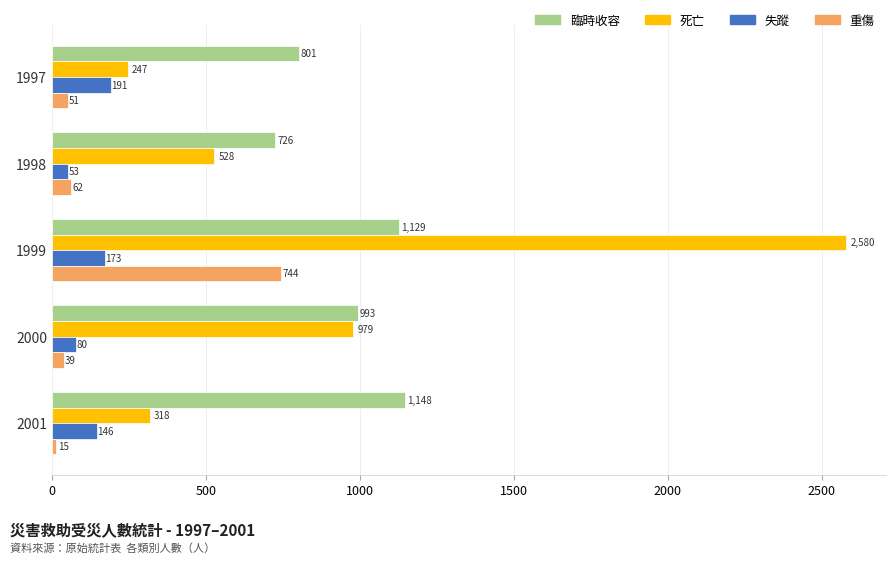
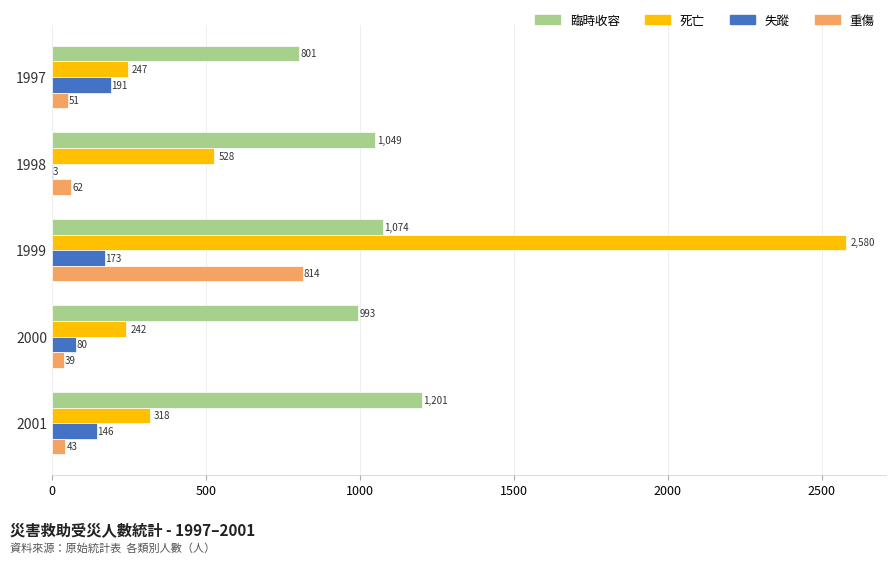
臨時收容, 1998: 726 -> 1,049
失蹤, 1998: 53 -> 3
臨時收容, 1999: 1,129 -> 1,074
重傷, 1999: 744 -> 814
死亡, 2000: 979 -> 242
臨時收容, 2001: 1,148 -> 1,201
重傷, 2001: 15 -> 43
